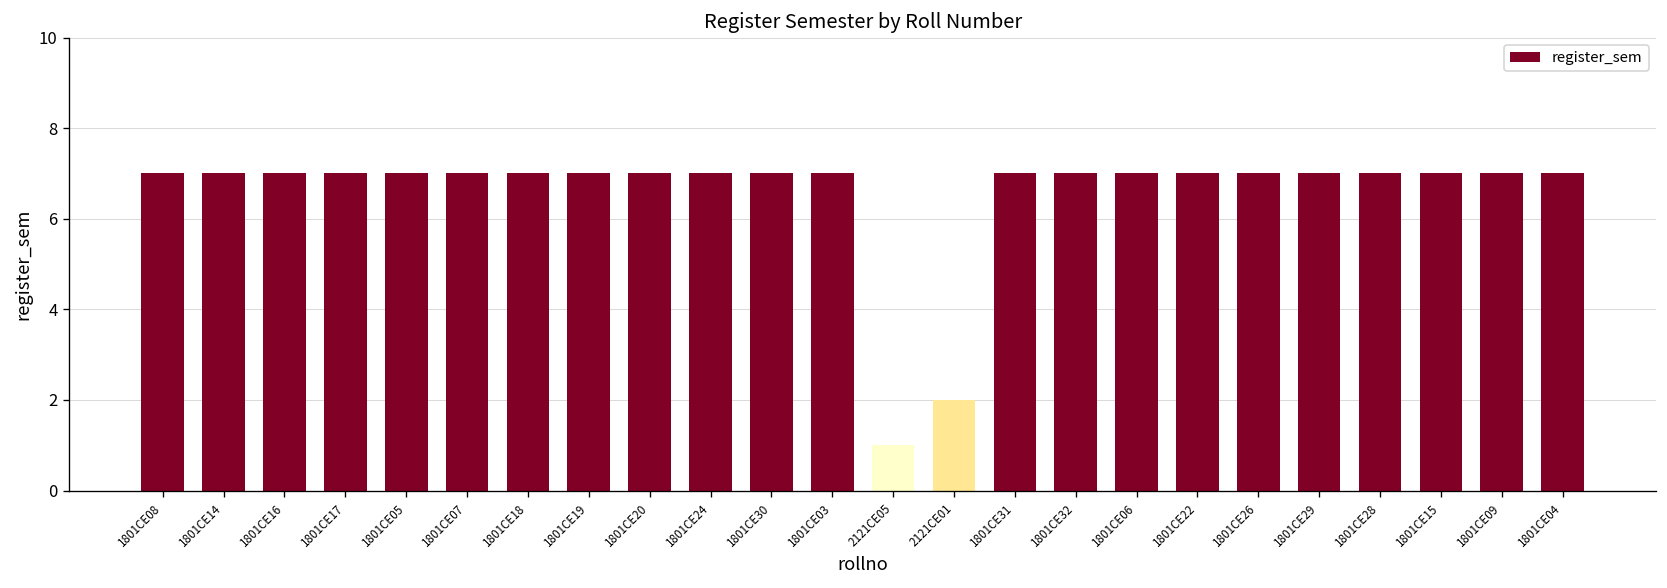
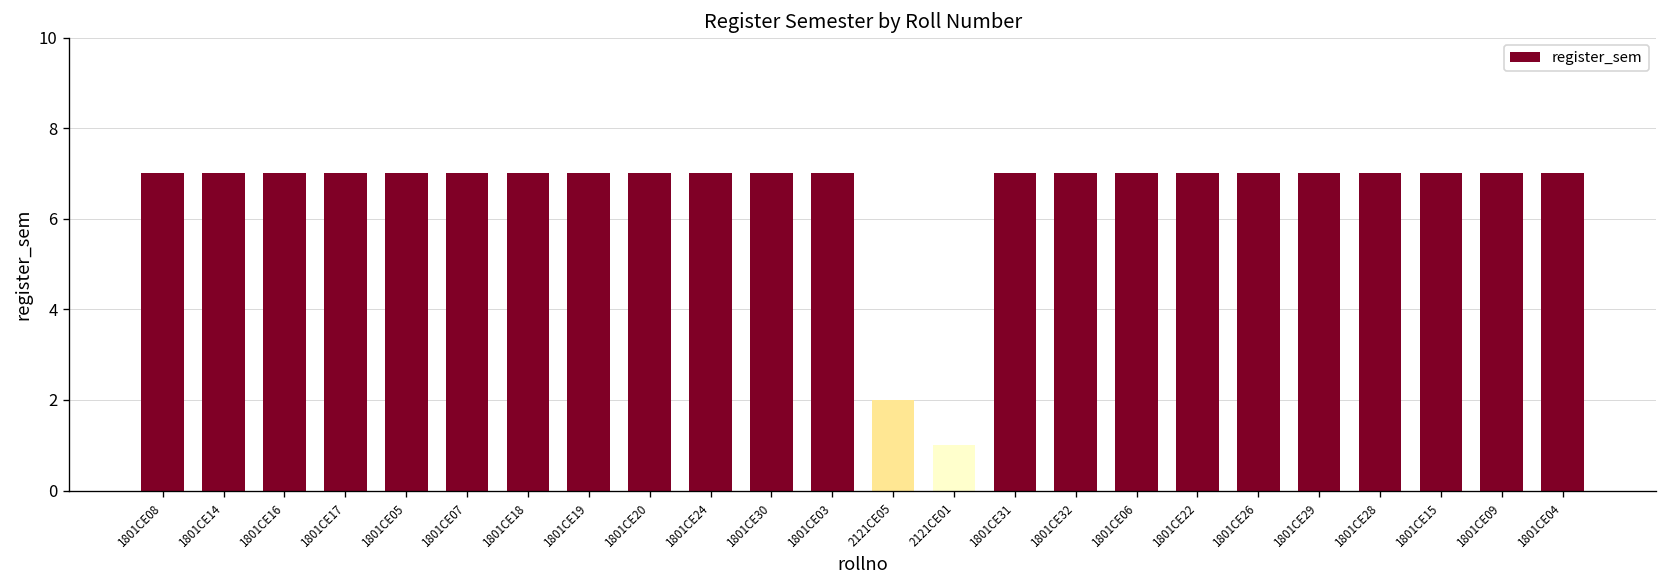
2121CE05: 1 -> 2
2121CE01: 2 -> 1
